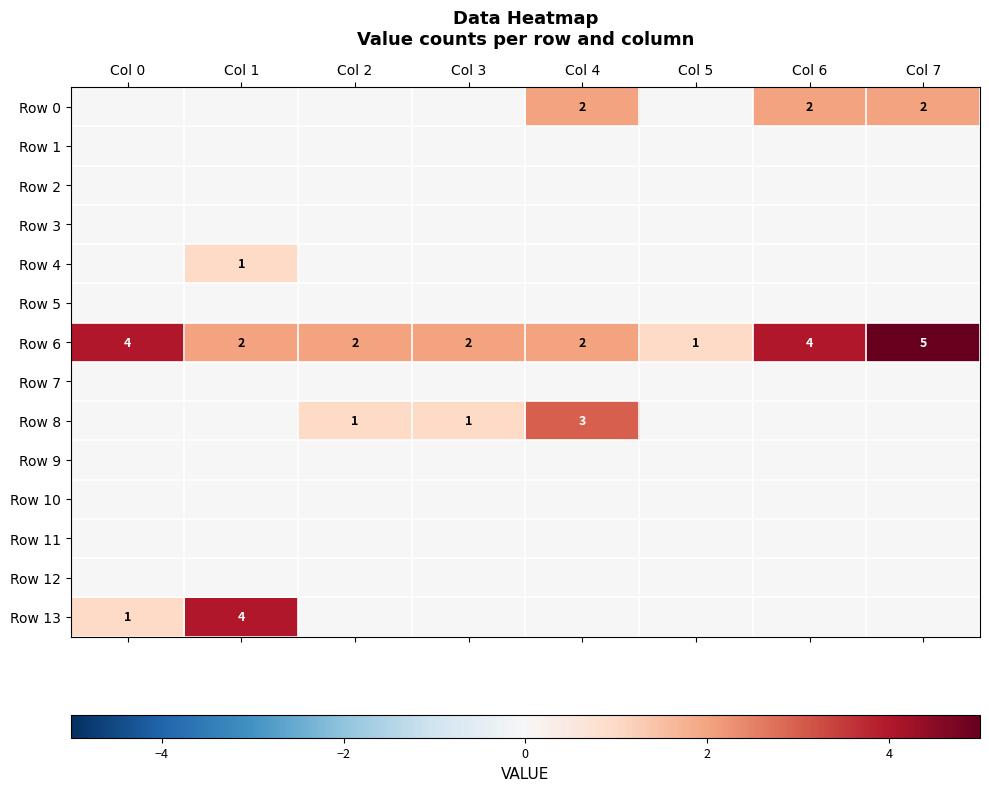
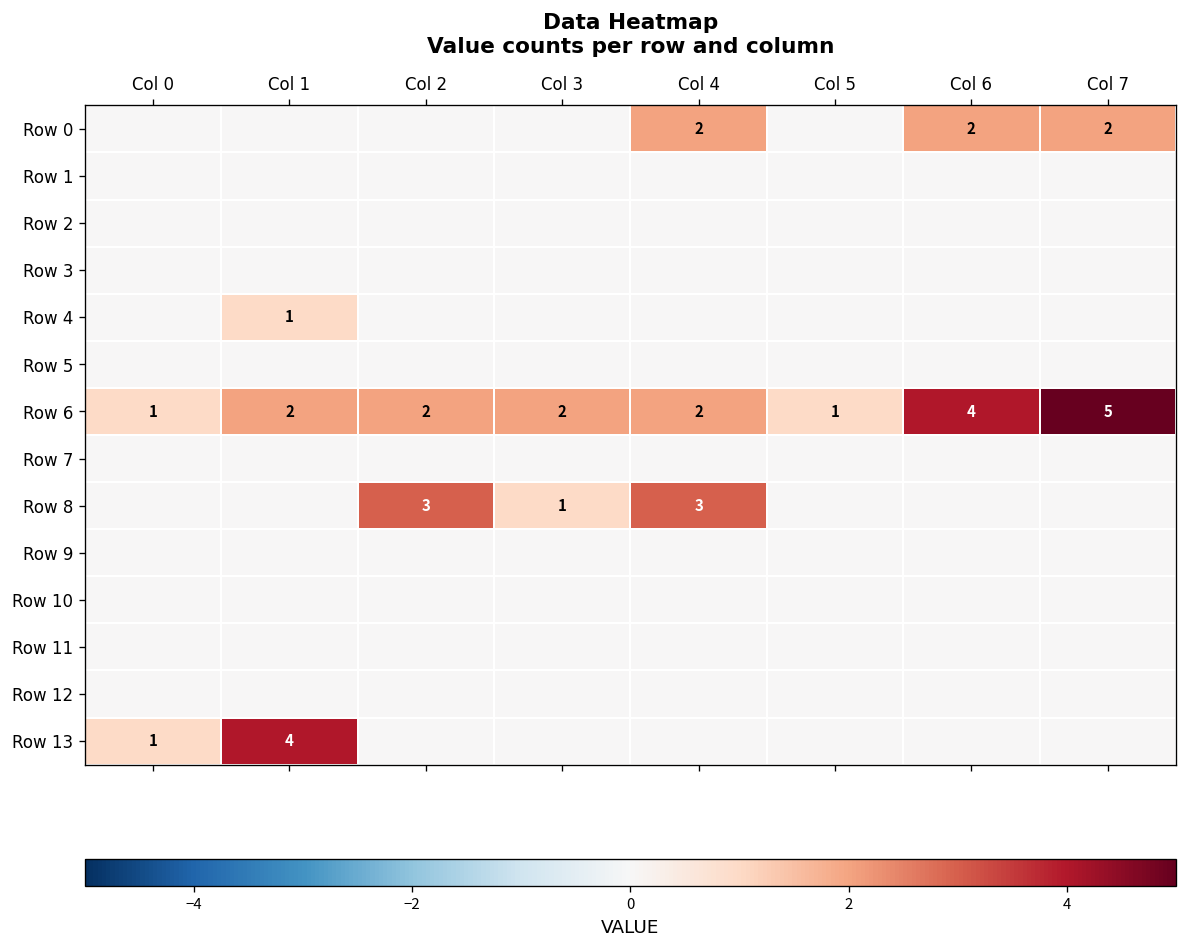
Row 6, Col 0: 4 -> 1
Row 8, Col 2: 1 -> 3
